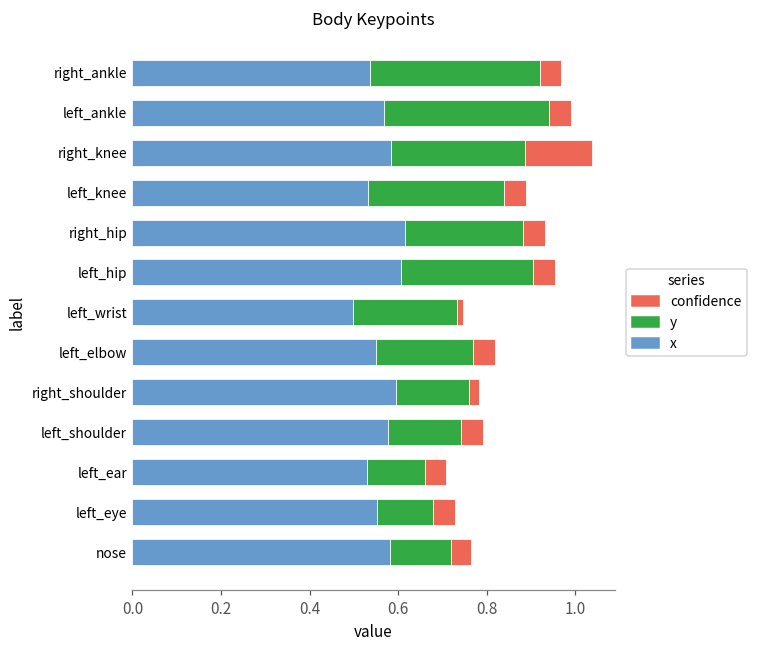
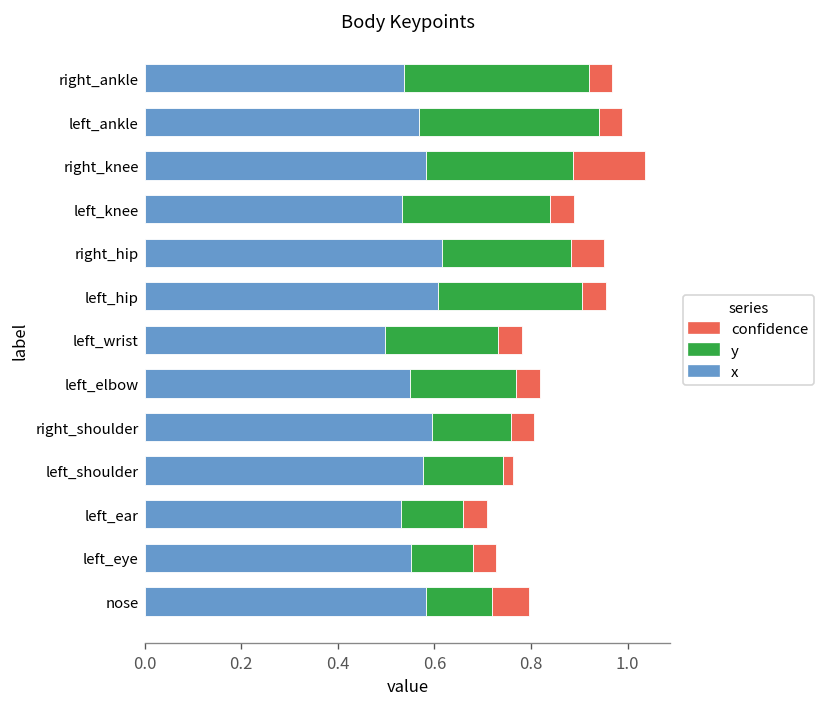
confidence, right_hip: 0.05 -> 0.07
confidence, left_wrist: 0.02 -> 0.05
confidence, right_shoulder: 0.02 -> 0.05
confidence, left_shoulder: 0.05 -> 0.02
confidence, nose: 0.05 -> 0.08
